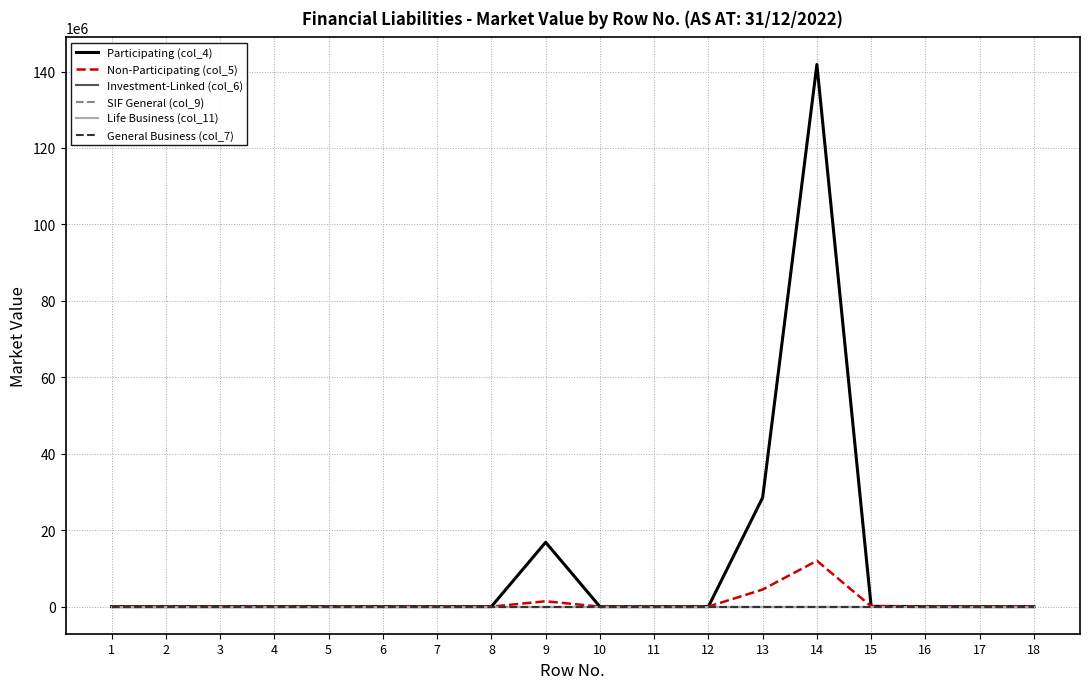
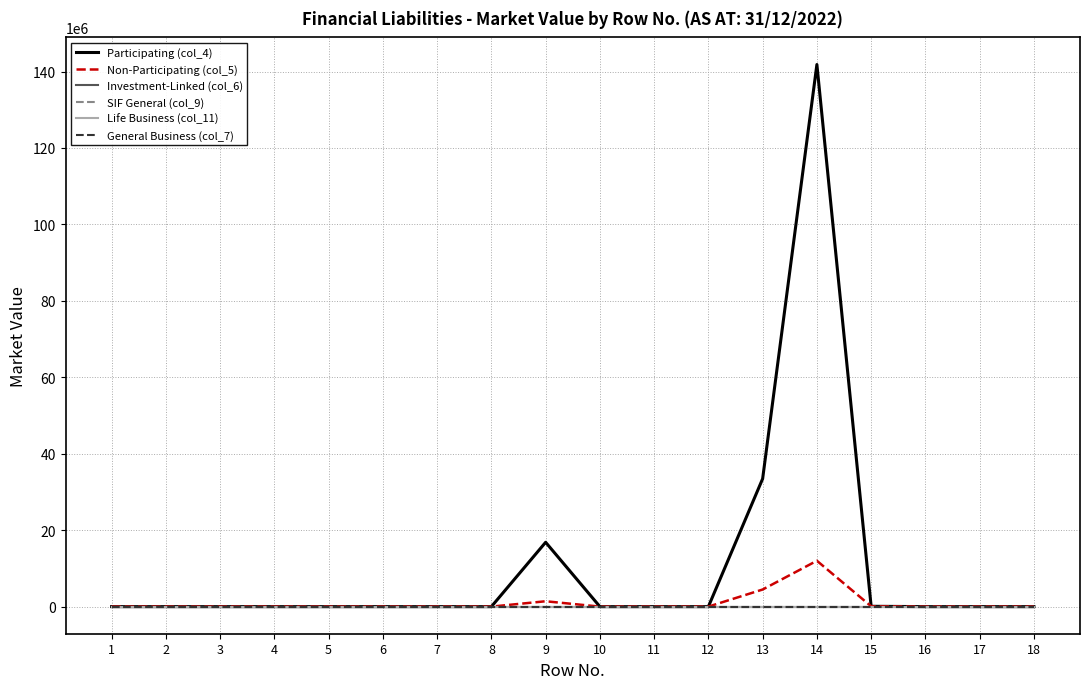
Participating (col_4), 13: 29000000 -> 33000000
